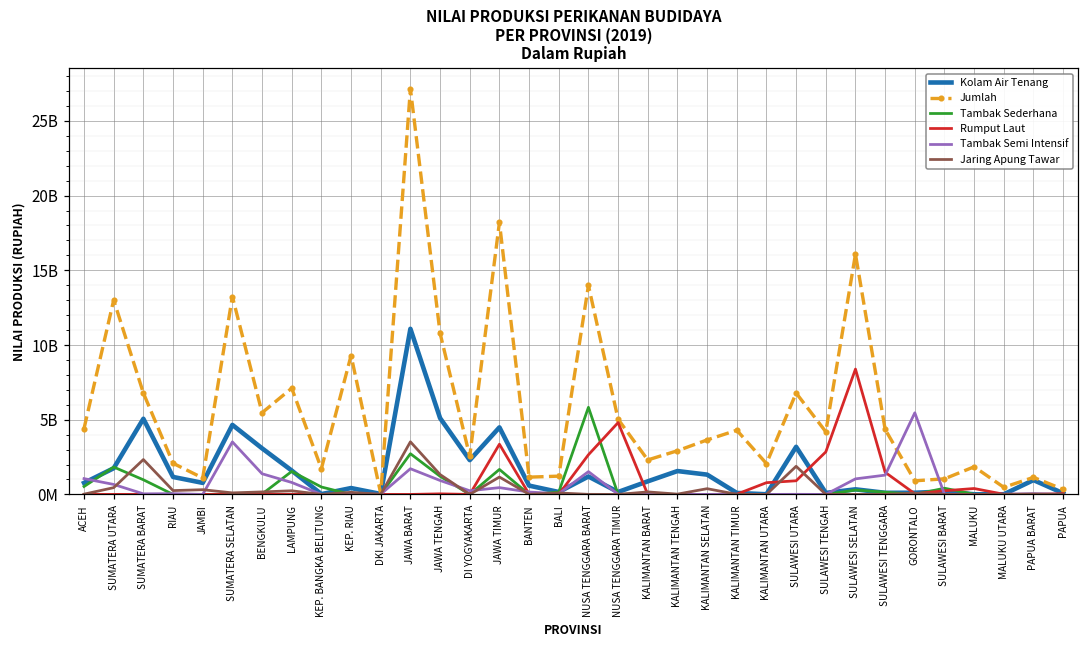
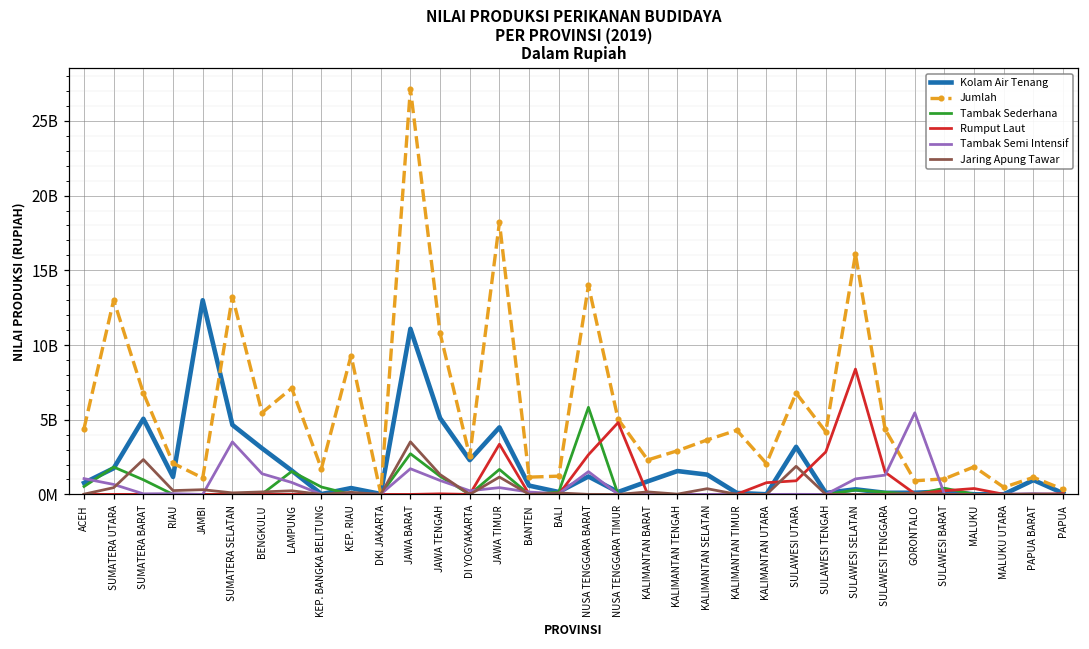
Kolam Air Tenang, JAMBI: 800000000 -> 13000000000
